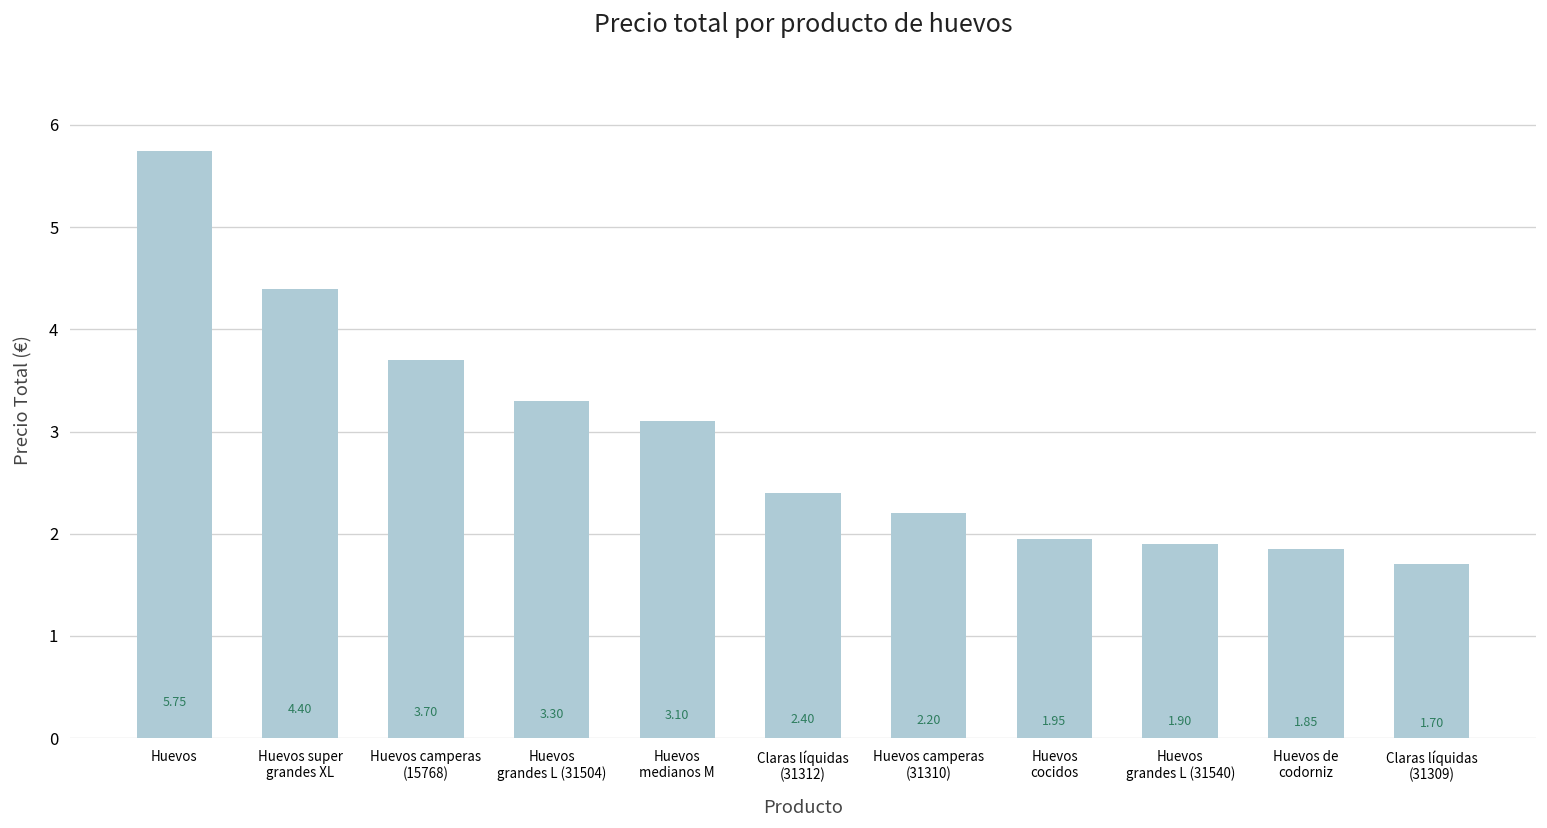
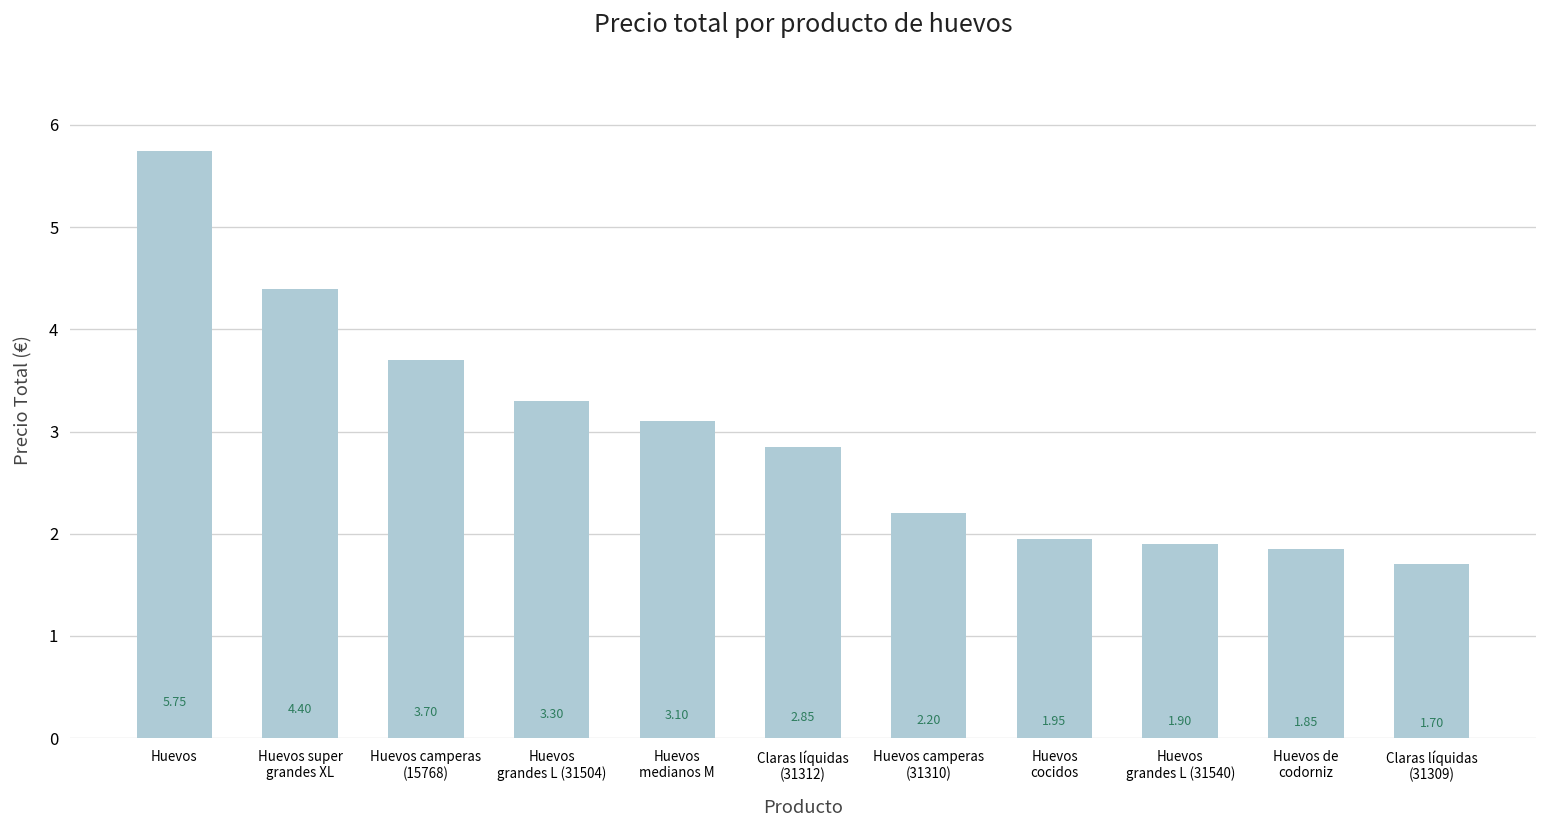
Claras líquidas (31312): 2.40 -> 2.85
